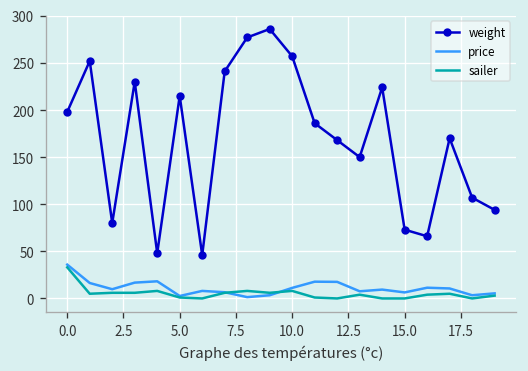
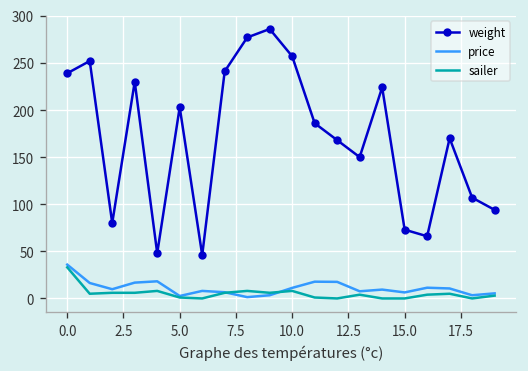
weight, 0.0: 200 -> 240
weight, 5.0: 220 -> 200
